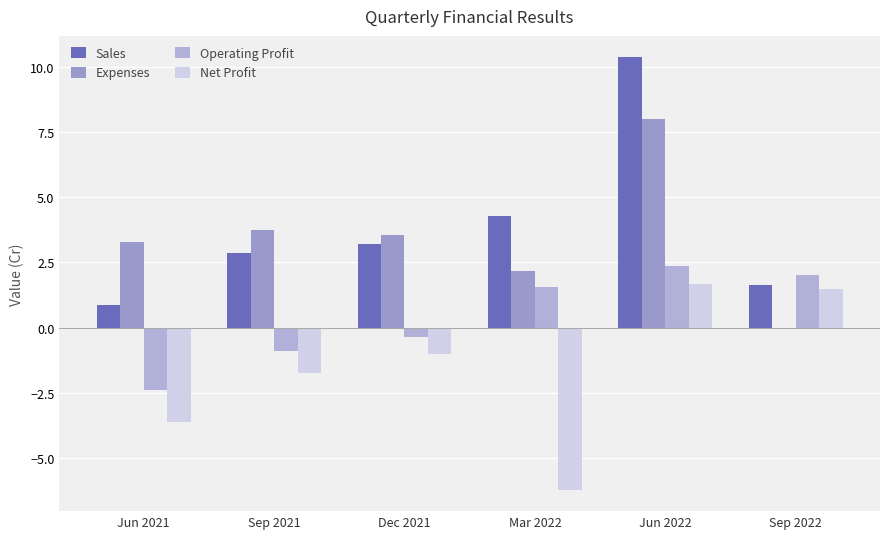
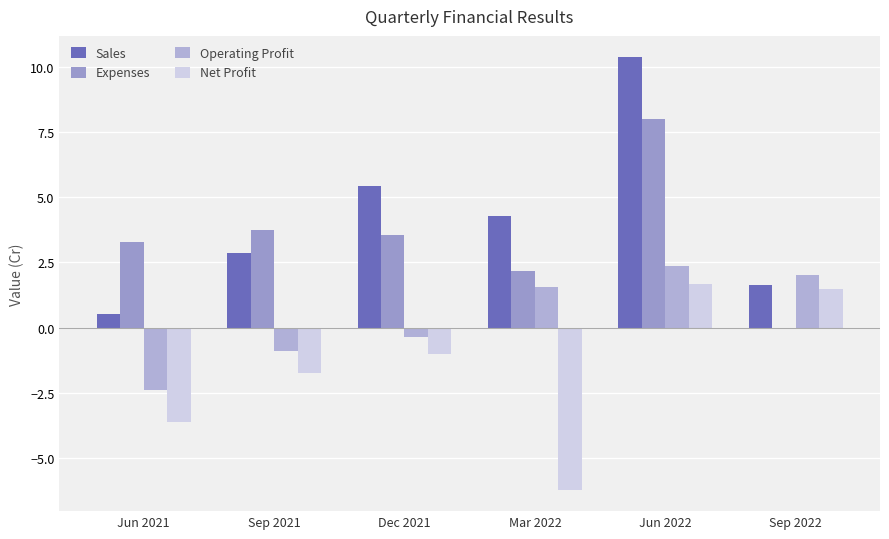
Sales, Jun 2021: 0.9 -> 0.5
Sales, Dec 2021: 3.2 -> 5.4
